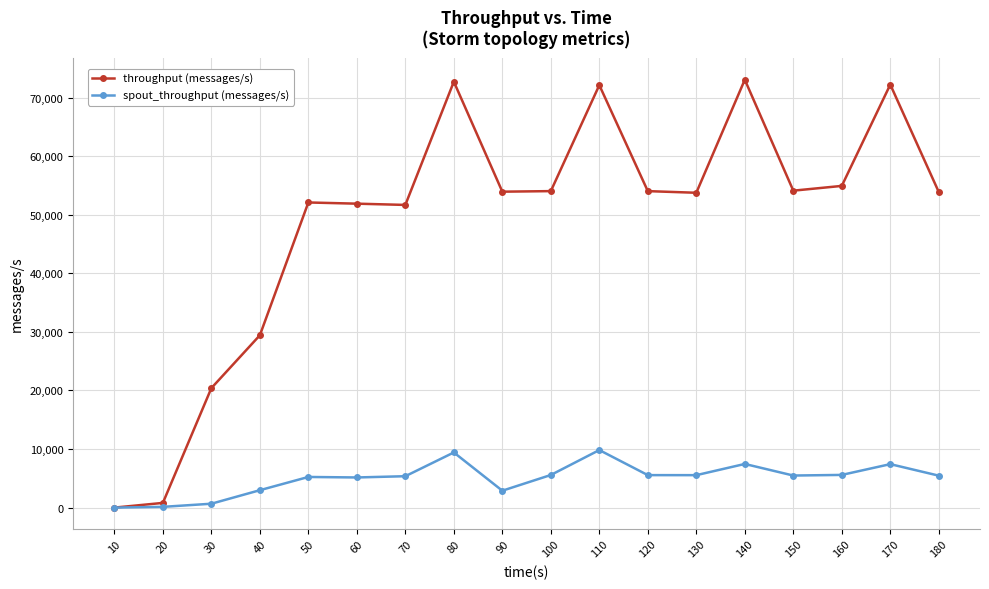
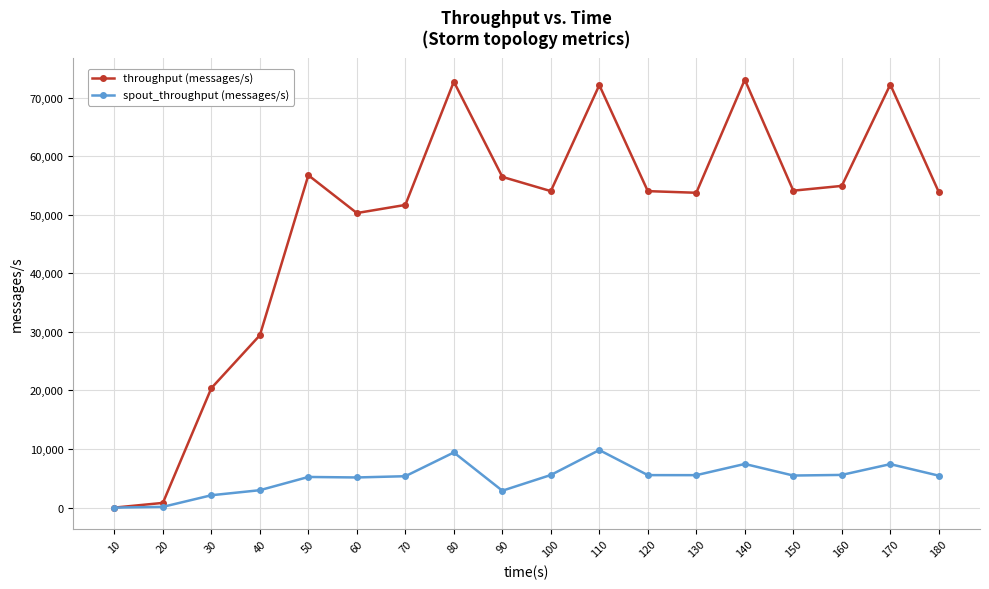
spout_throughput (messages/s), 30: 1,000 -> 2,000
throughput (messages/s), 50: 52,000 -> 57,000
throughput (messages/s), 60: 52,000 -> 50,000
throughput (messages/s), 90: 54,000 -> 56,000
